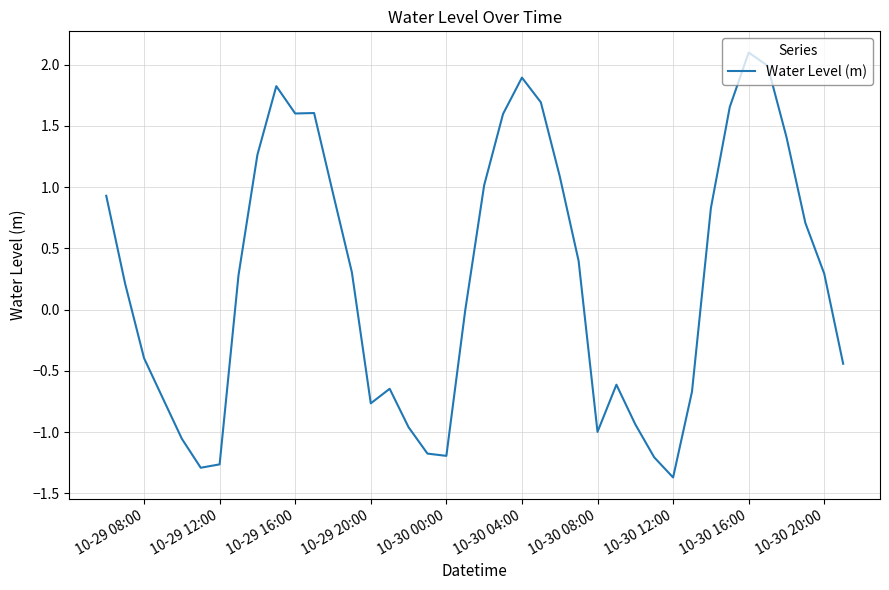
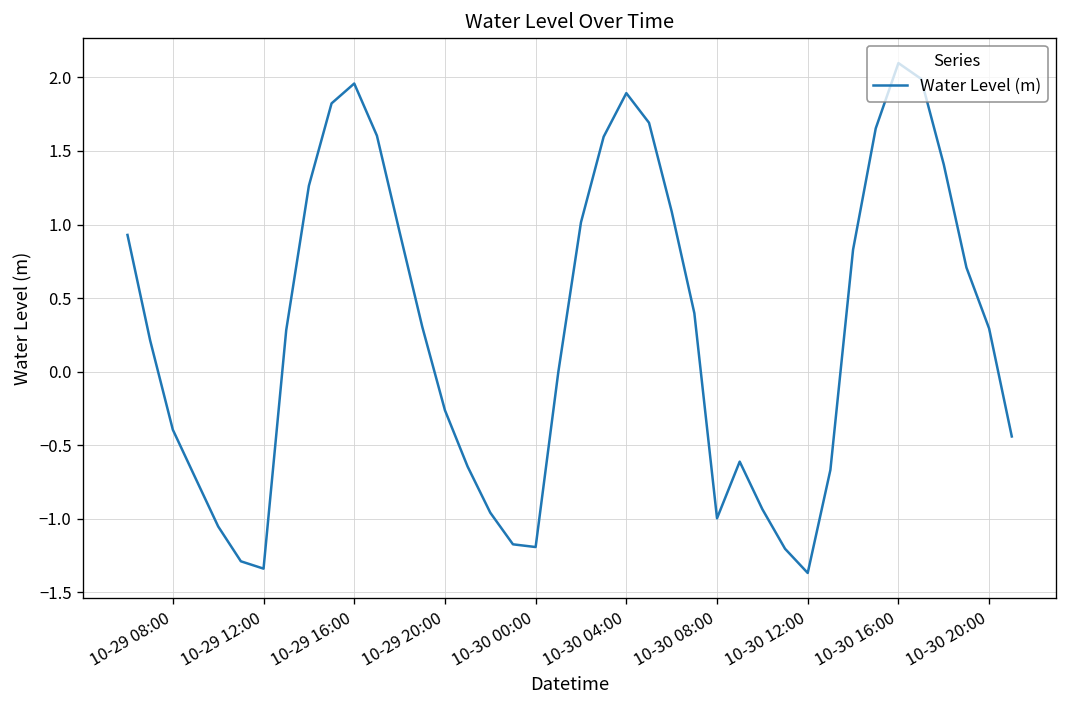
10-29 12:00: -1.26 -> -1.34
10-29 16:00: 1.60 -> 1.96
10-29 20:00: -0.77 -> -0.26
